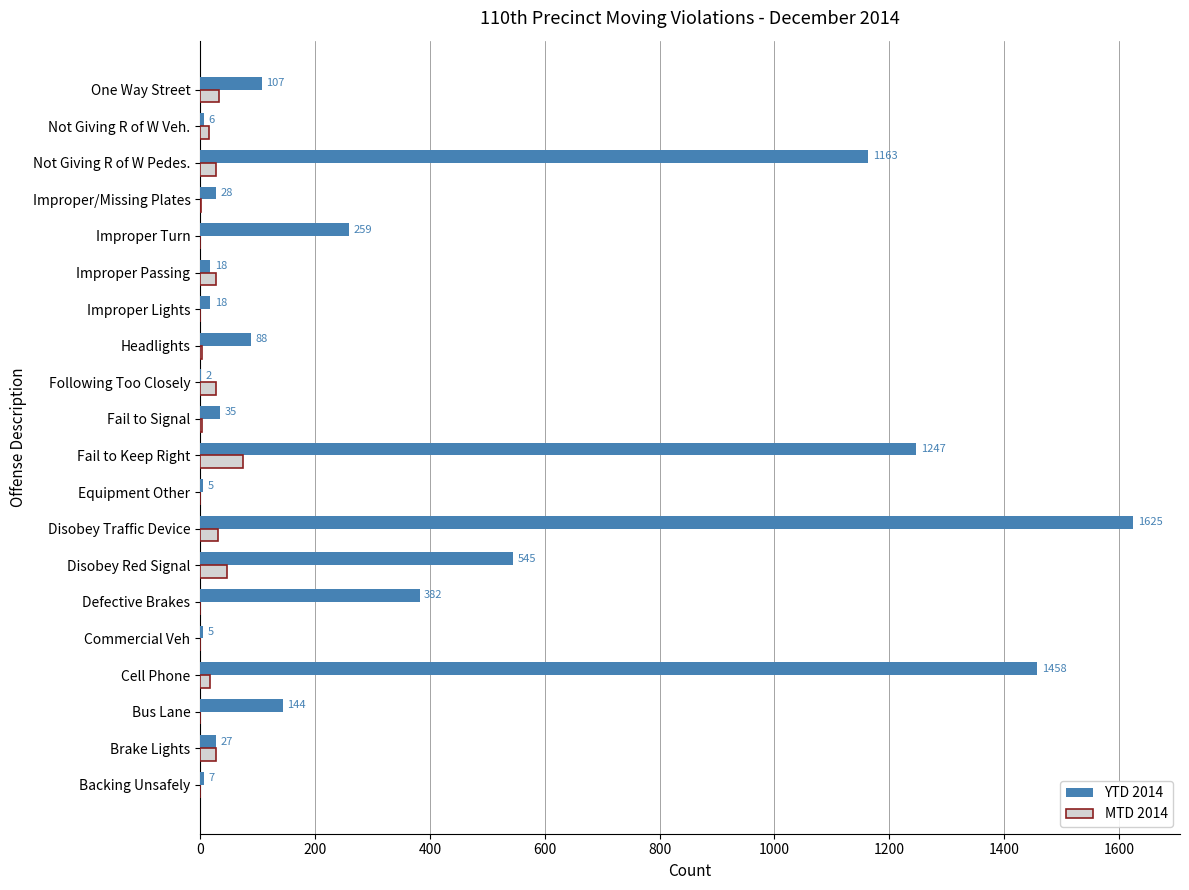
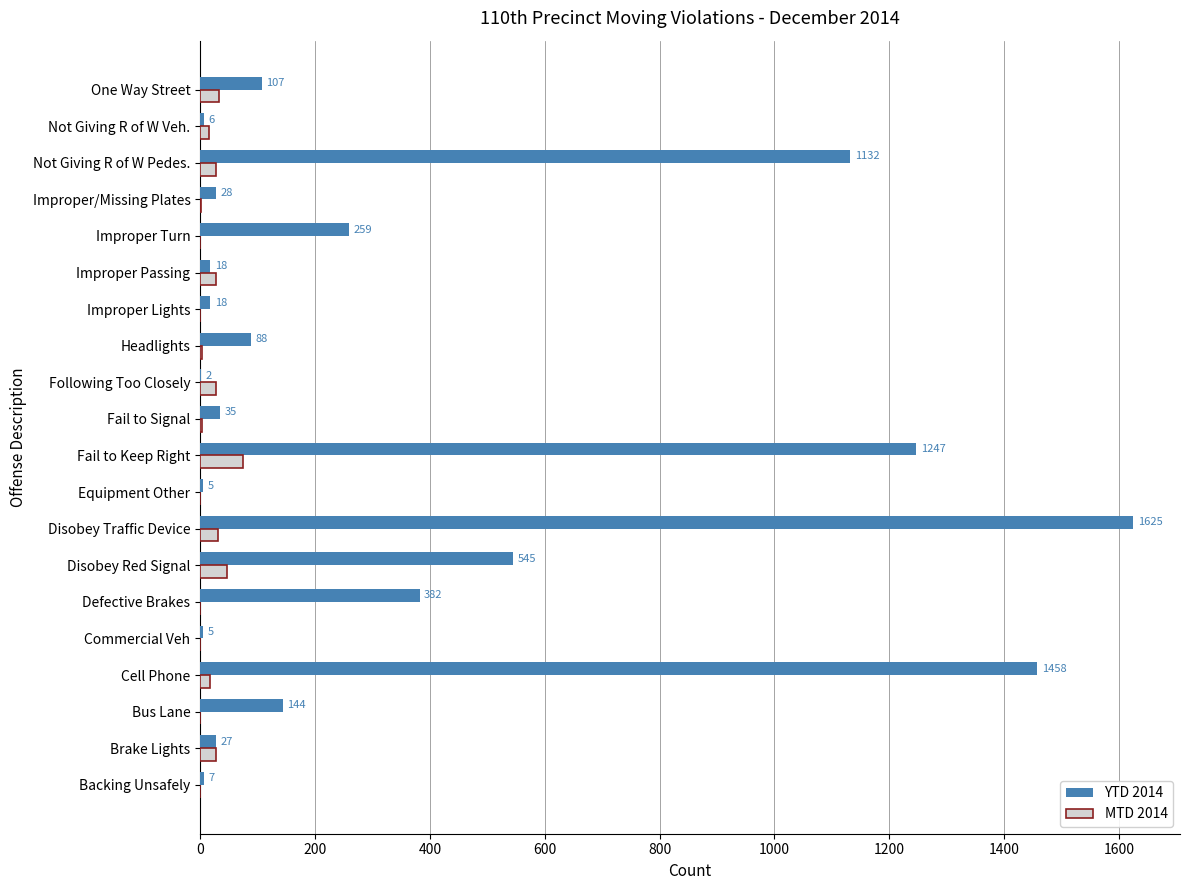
YTD 2014, Not Giving R of W Pedes.: 1163 -> 1132
